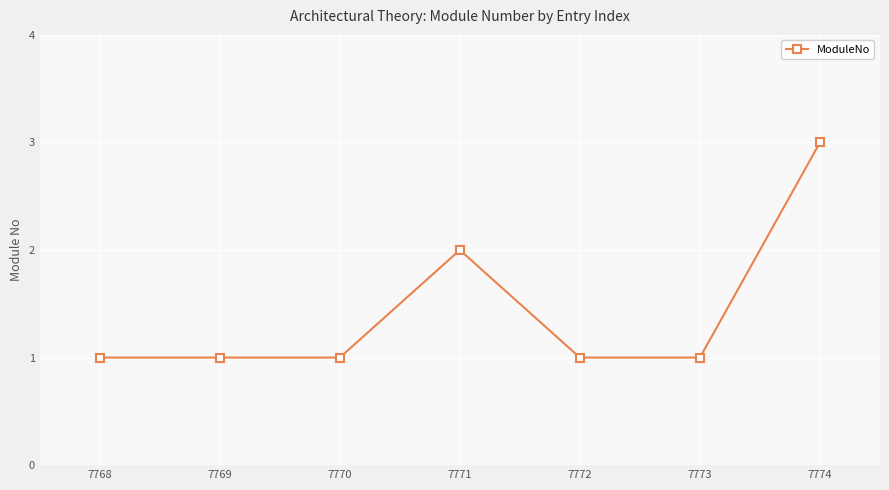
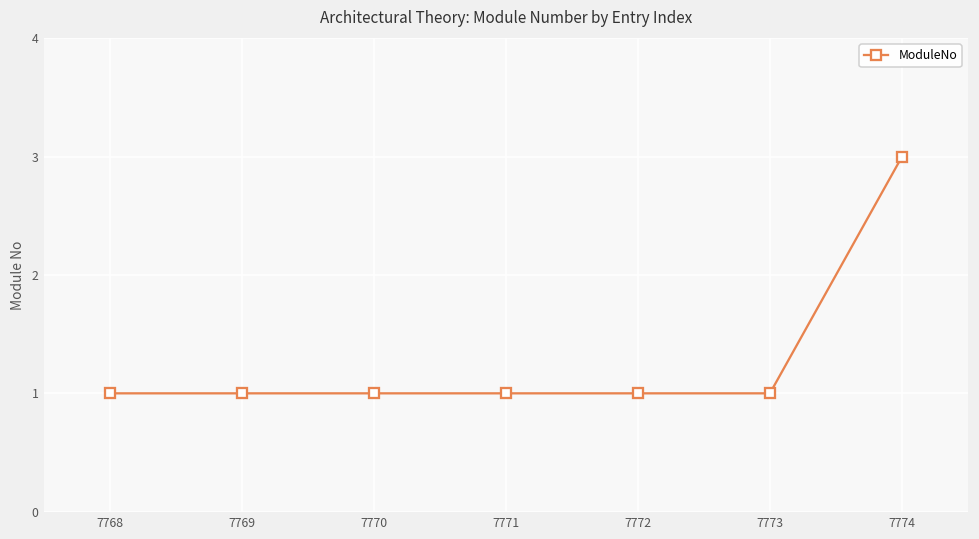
7771: 2 -> 1
